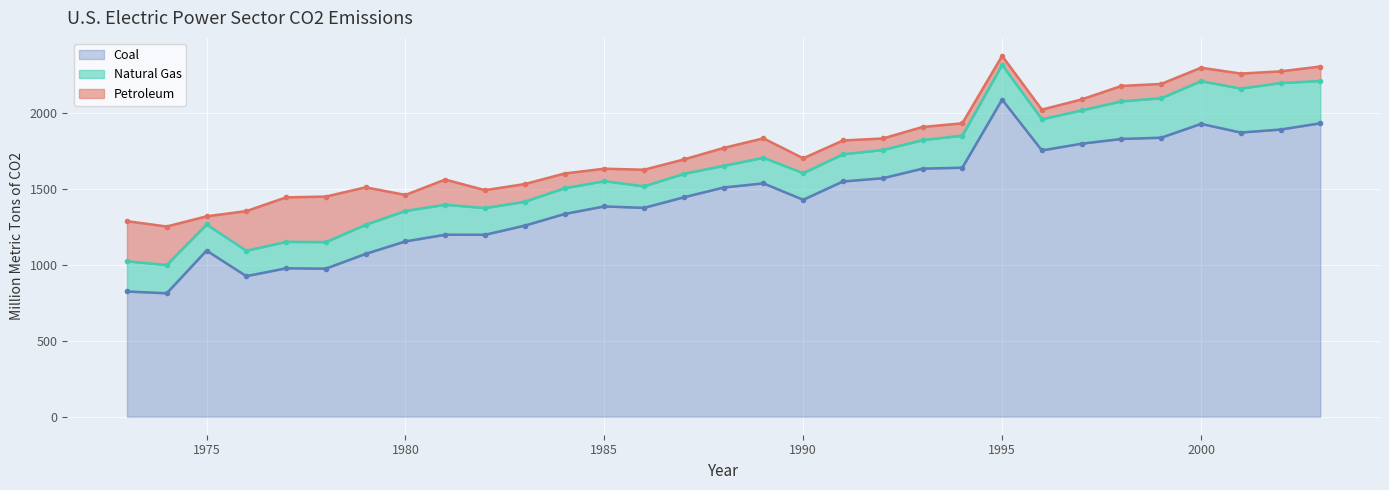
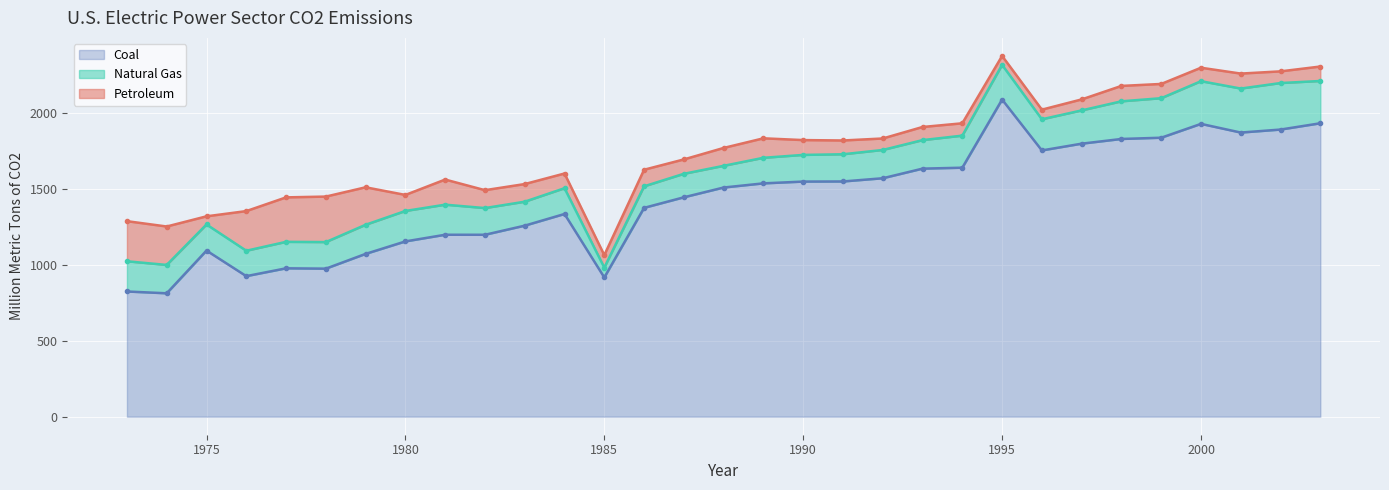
Coal, 1985: 1380 -> 920
Natural Gas, 1985: 170 -> 60
Coal, 1990: 1430 -> 1550
